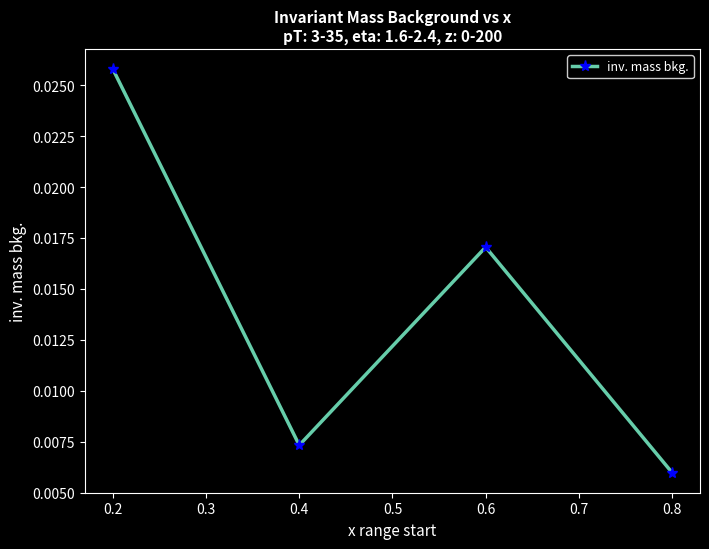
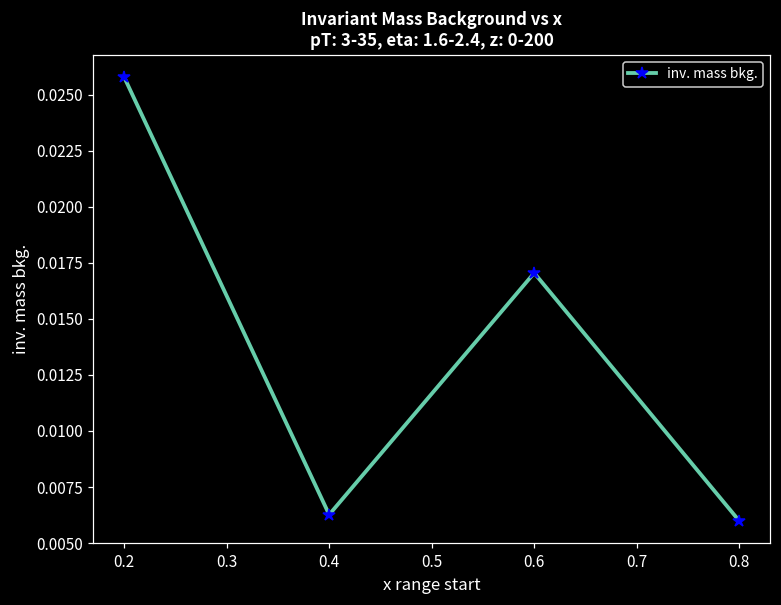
0.4: 0.0073 -> 0.0063
